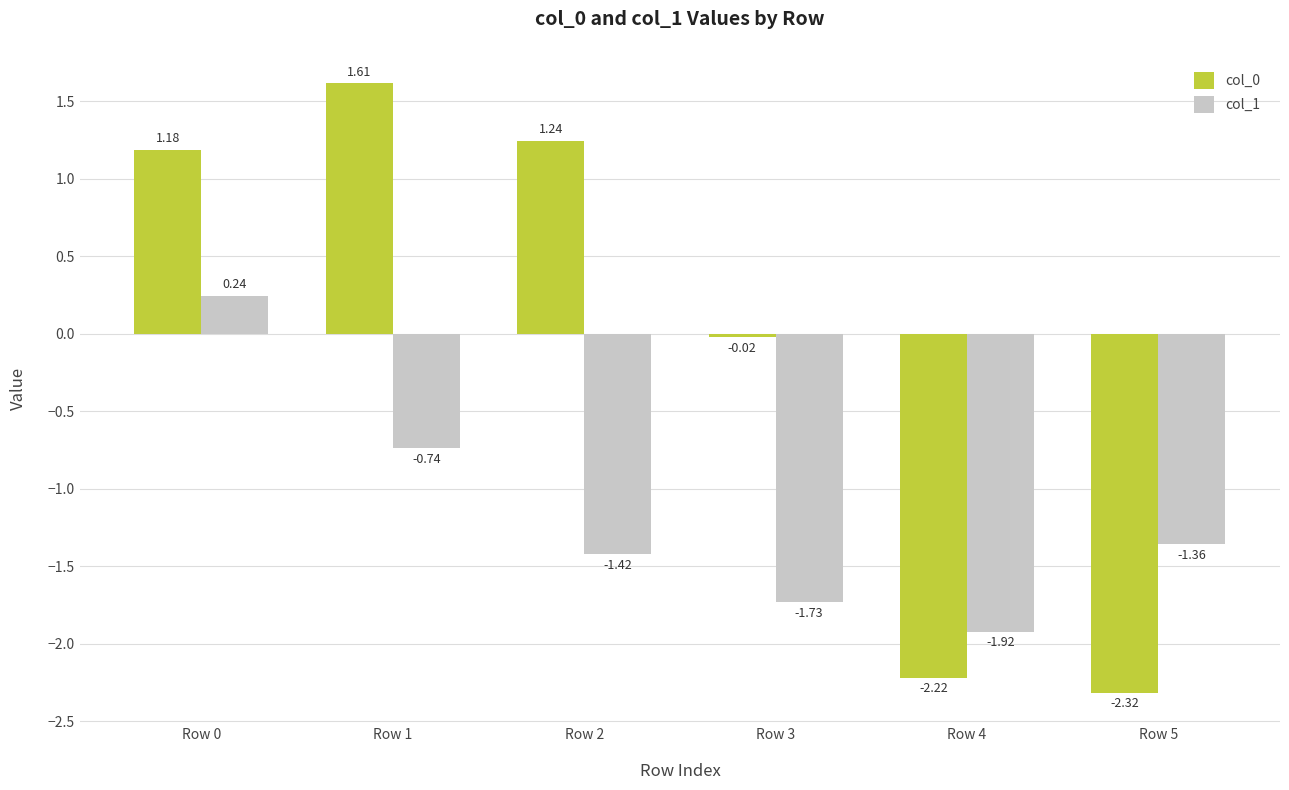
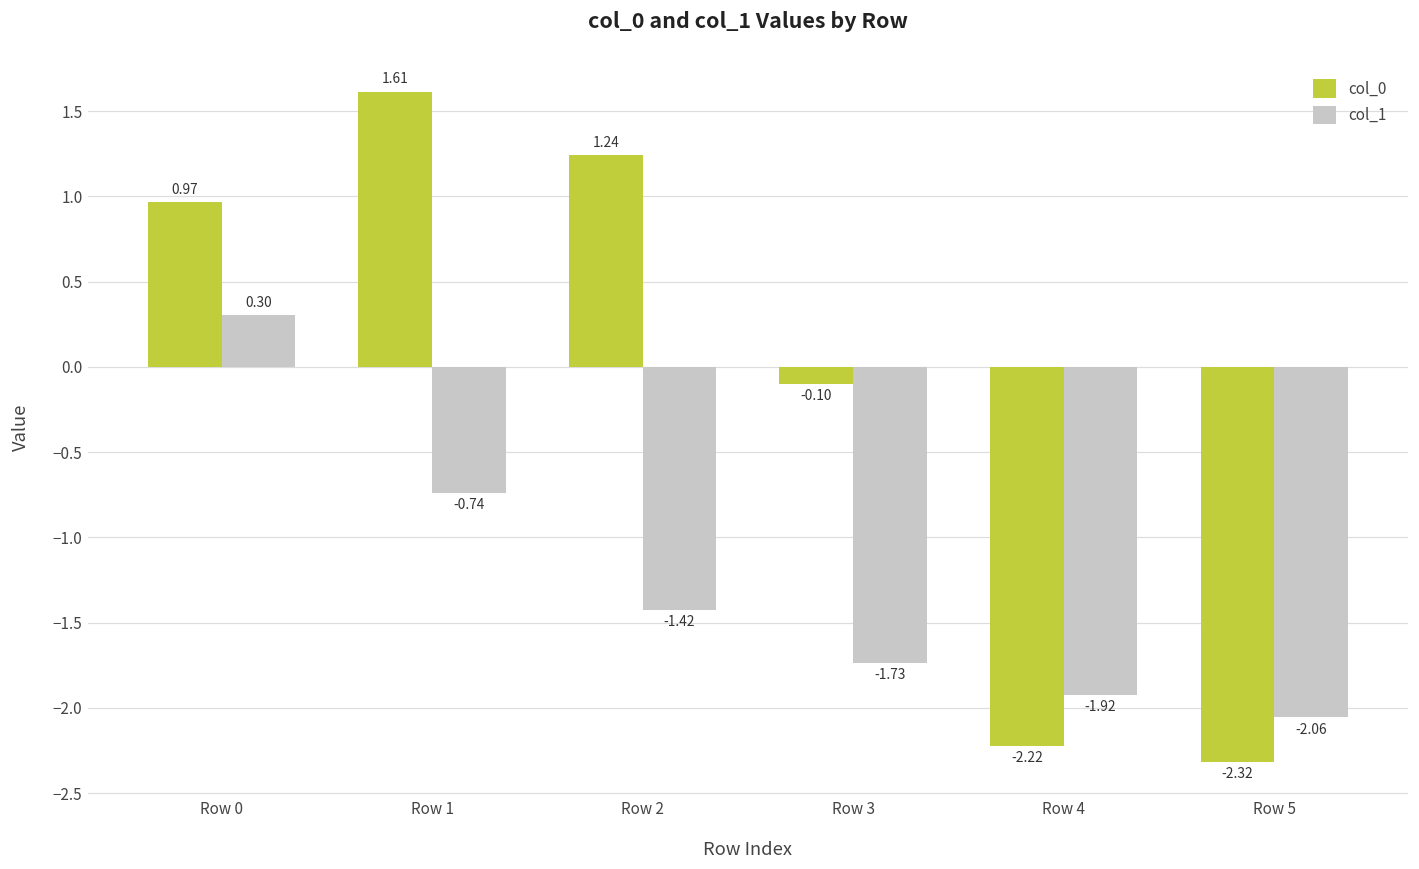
col_0, Row 0: 1.18 -> 0.97
col_1, Row 0: 0.24 -> 0.30
col_0, Row 3: -0.02 -> -0.10
col_1, Row 5: -1.36 -> -2.06
